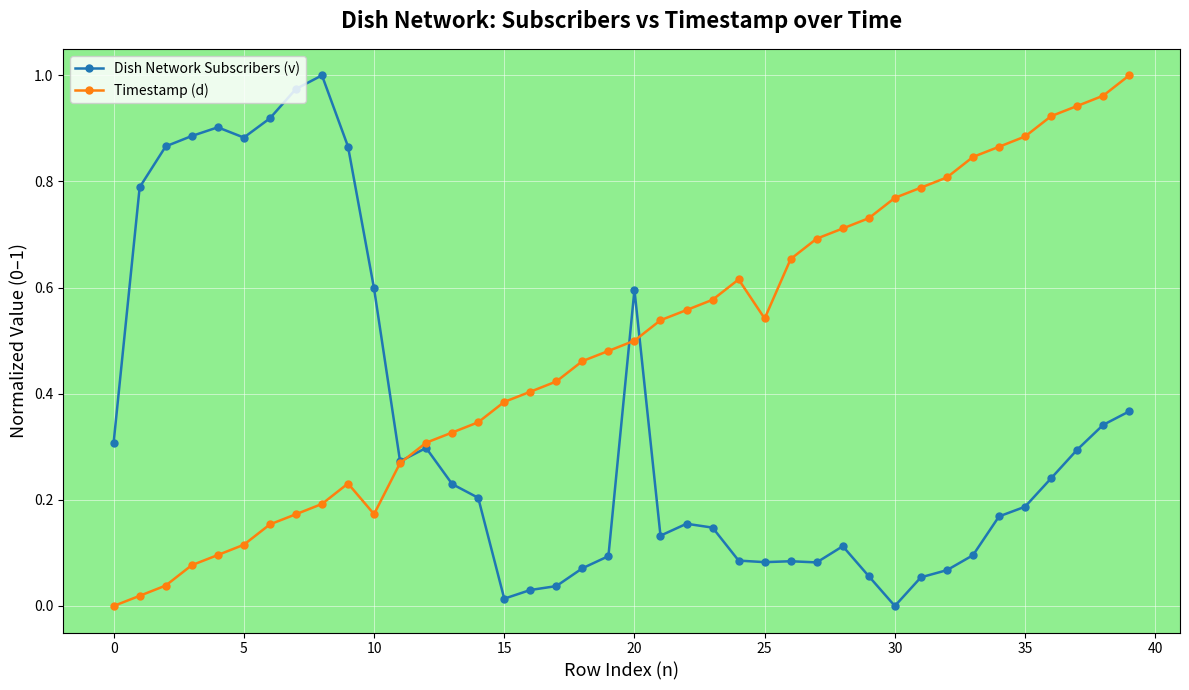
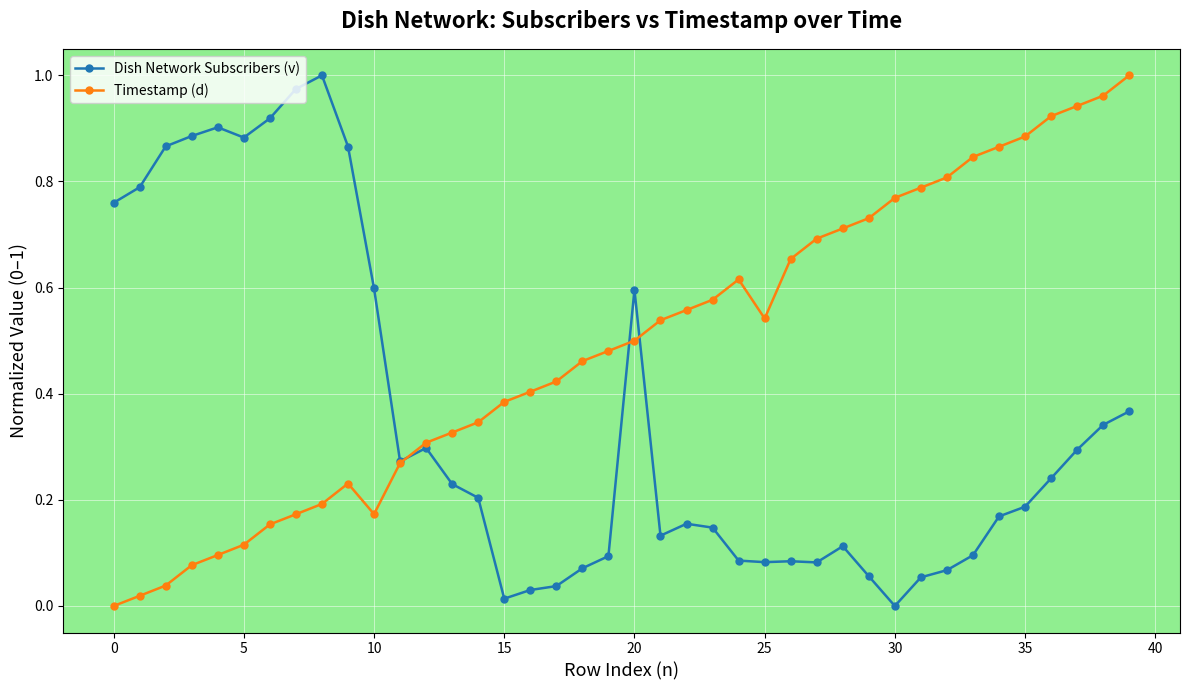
Dish Network Subscribers (v), 0: 0.31 -> 0.76
